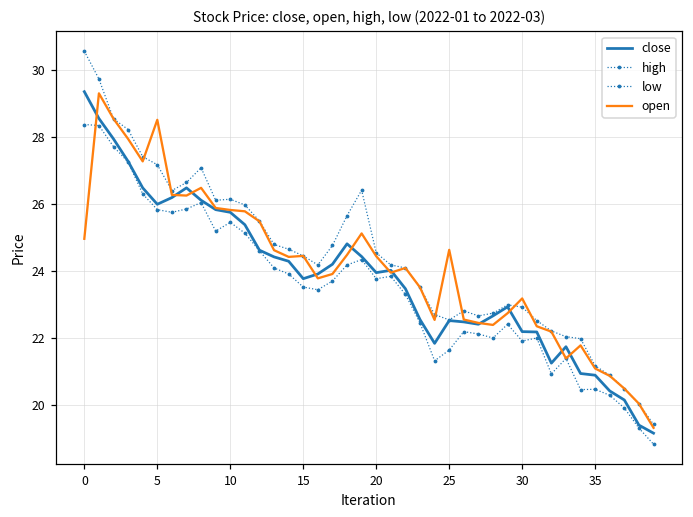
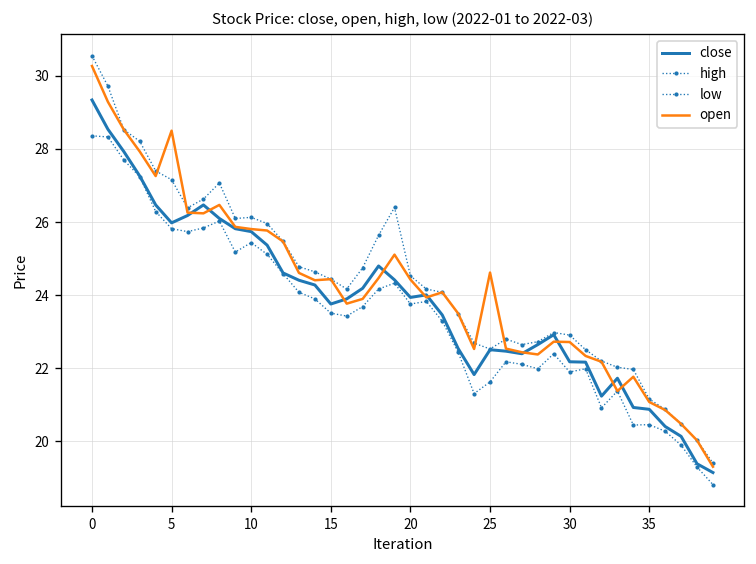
open, 0: 25.0 -> 30.3
open, 30: 23.2 -> 22.7
